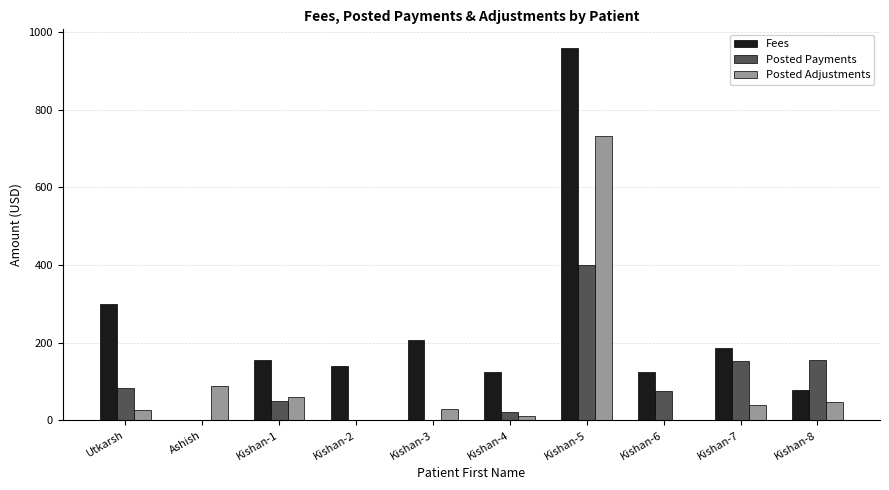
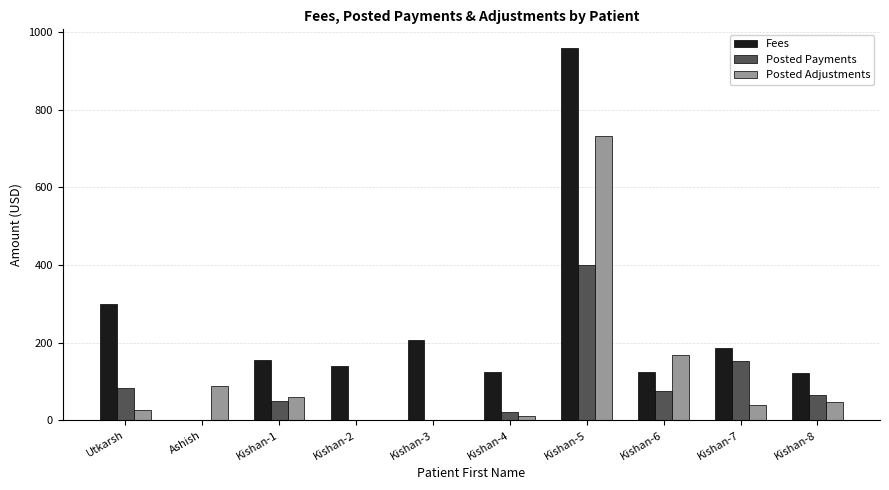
Posted Adjustments, Kishan-3: 30 -> 0
Posted Adjustments, Kishan-6: 0 -> 170
Fees, Kishan-8: 80 -> 120
Posted Payments, Kishan-8: 160 -> 70
